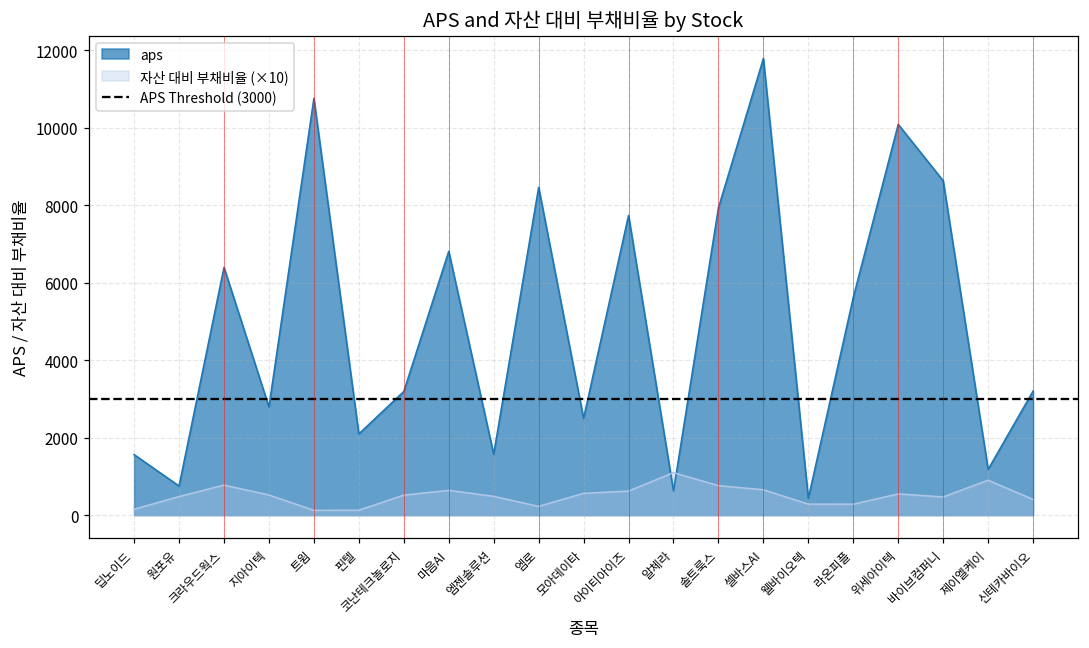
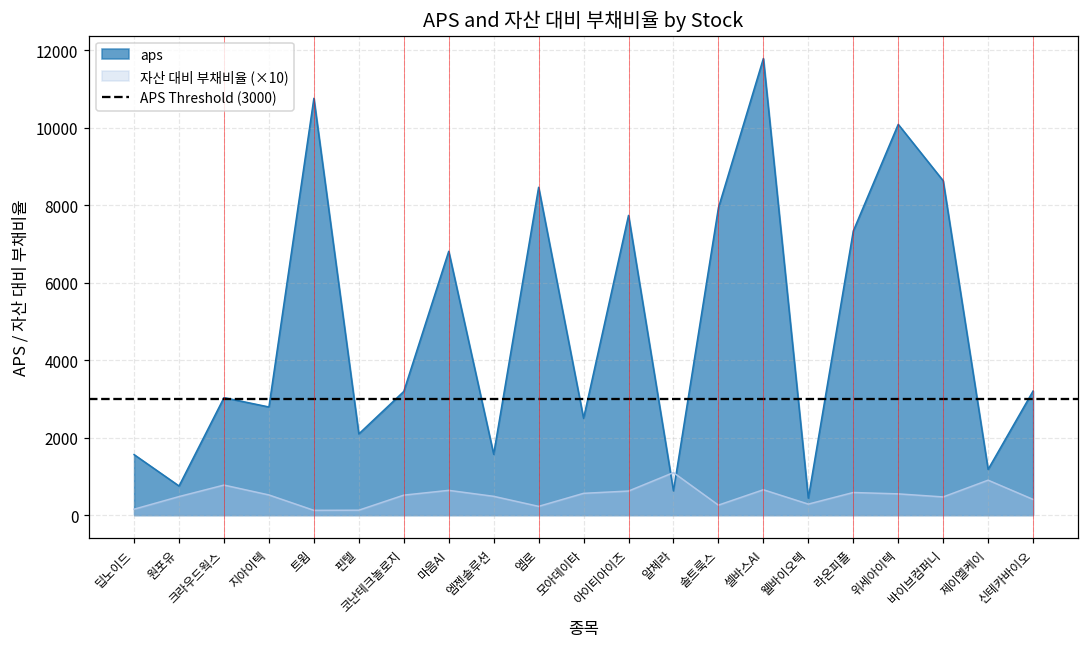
aps, 크라우드웍스: 6400 -> 3000
자산 대비 부채비율 (×10), 솔트룩스: 800 -> 300
aps, 라온피플: 5600 -> 7300
자산 대비 부채비율 (×10), 라온피플: 300 -> 600
